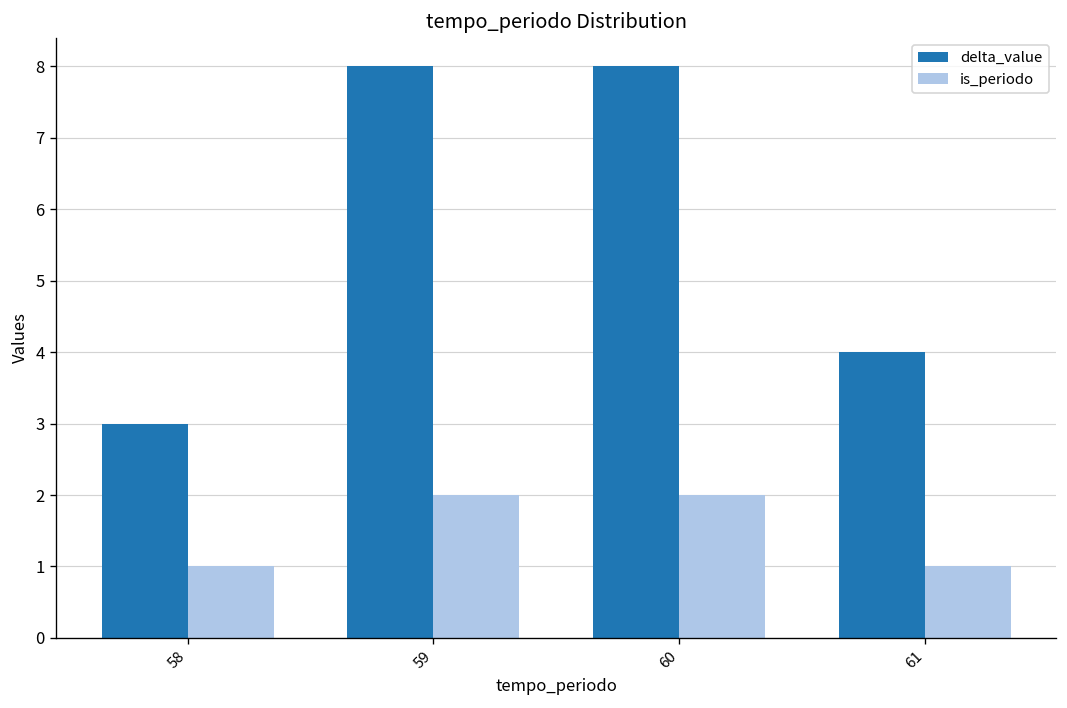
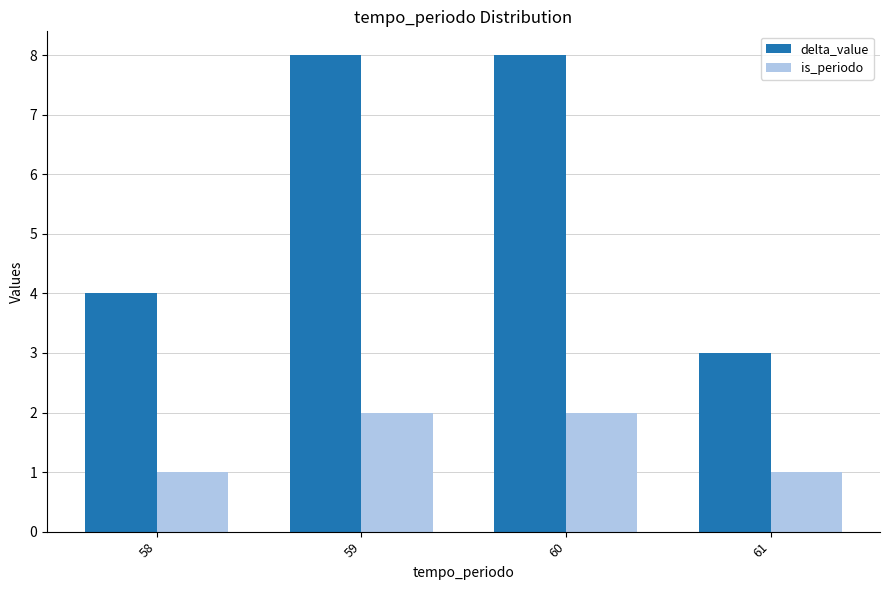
delta_value, 58: 3 -> 4
delta_value, 61: 4 -> 3
